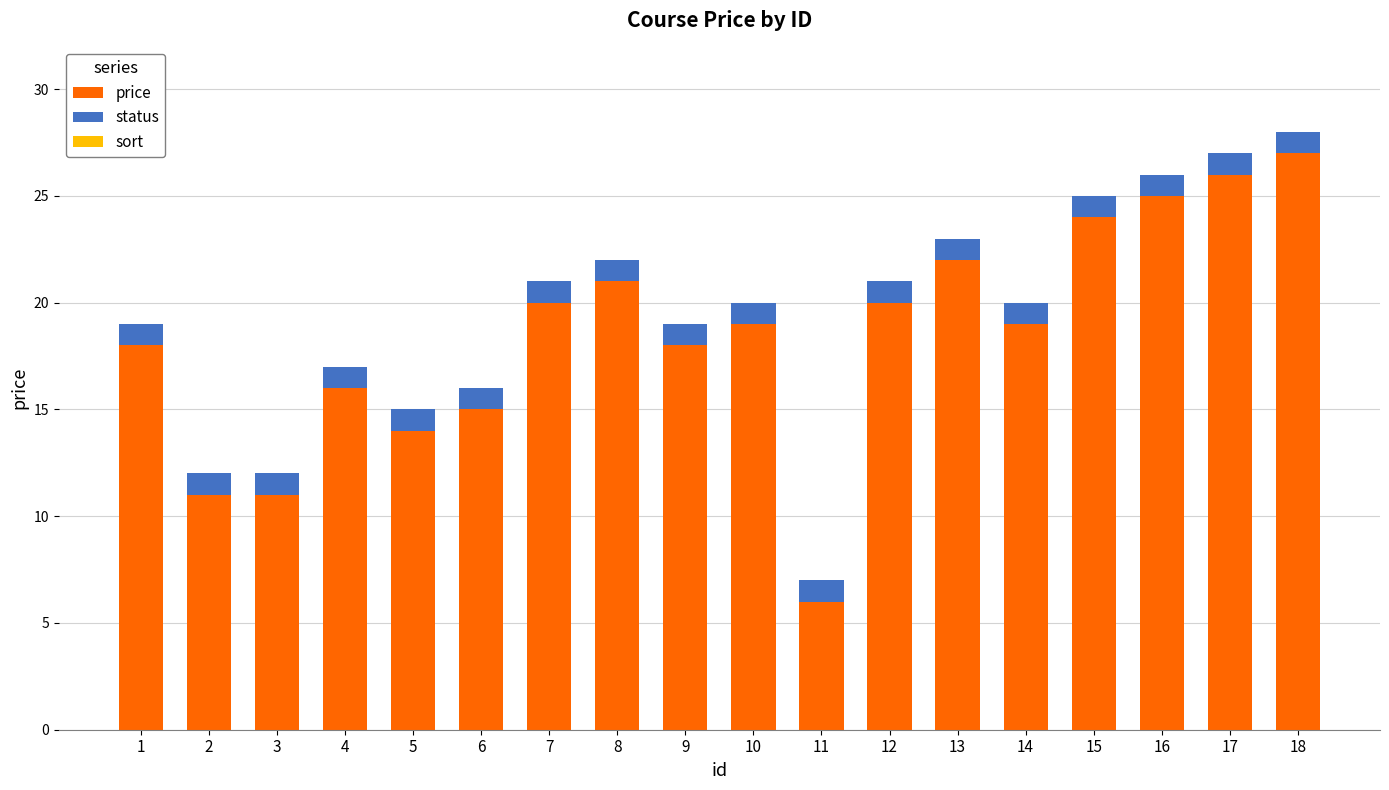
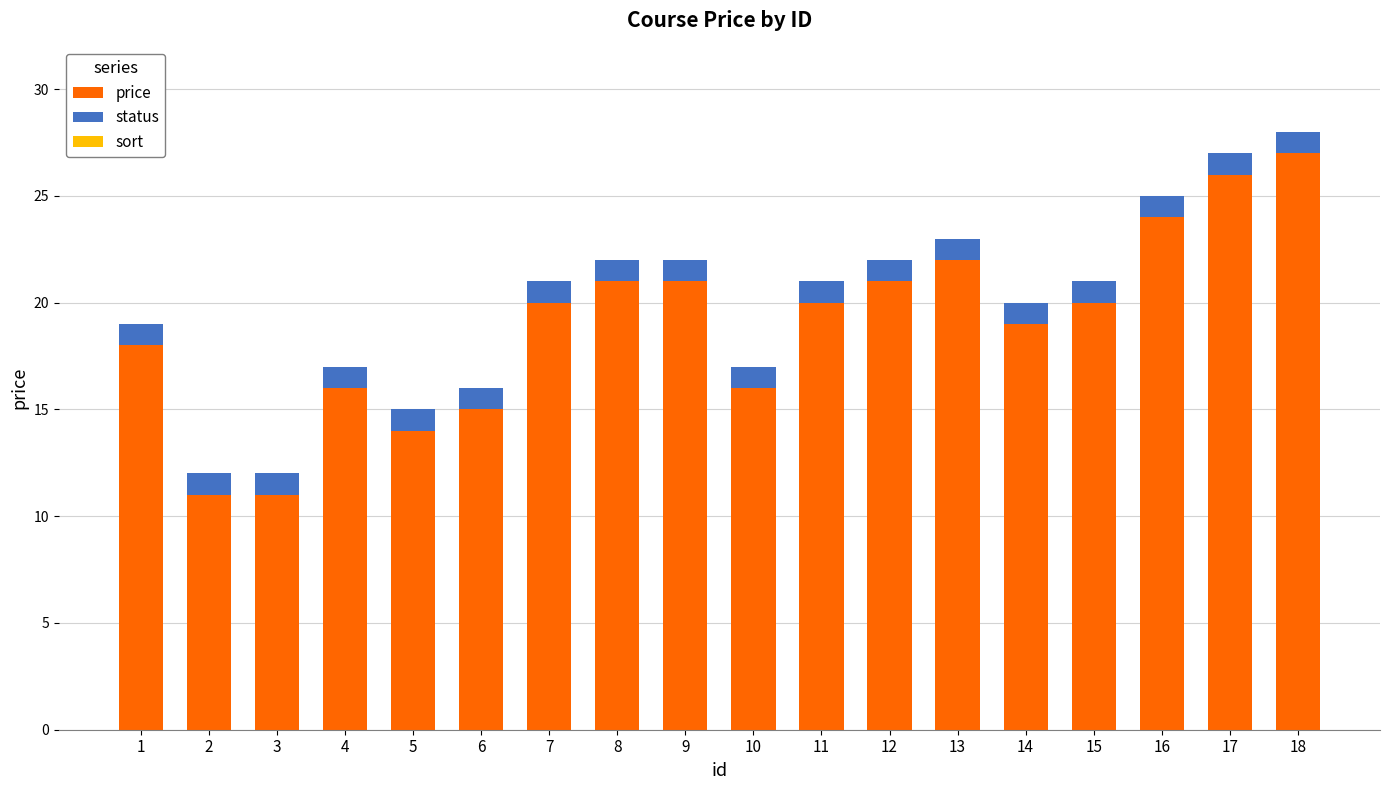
price, 9: 18 -> 21
price, 10: 19 -> 16
price, 11: 6 -> 20
price, 12: 20 -> 21
price, 15: 24 -> 20
price, 16: 25 -> 24
